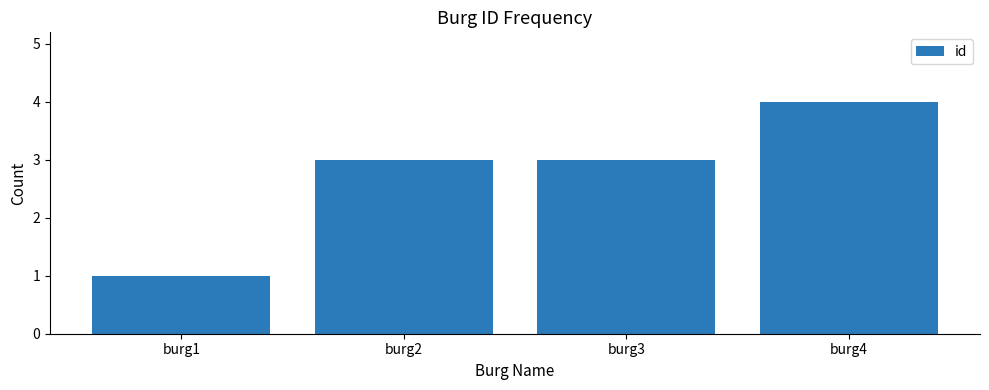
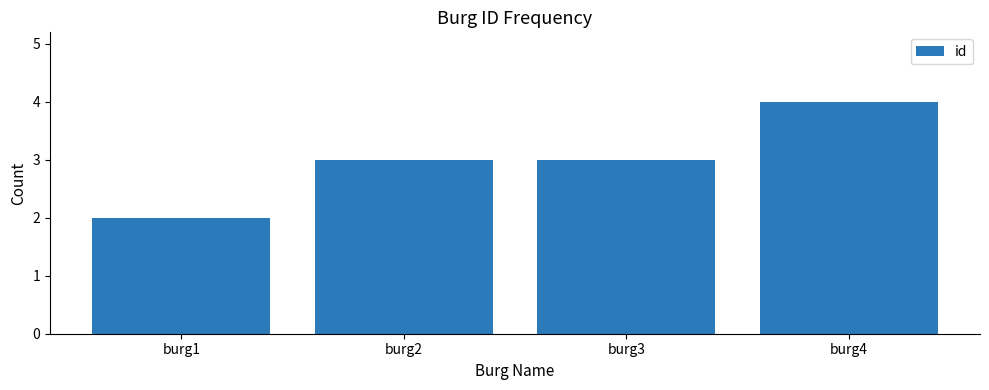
burg1: 1 -> 2
